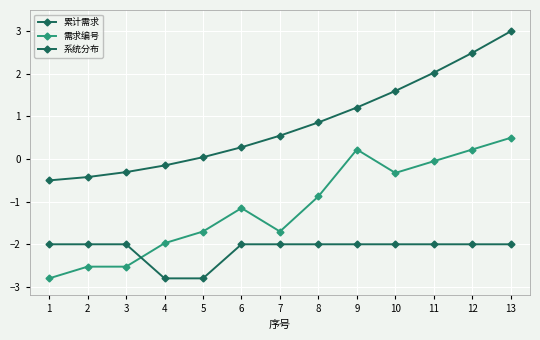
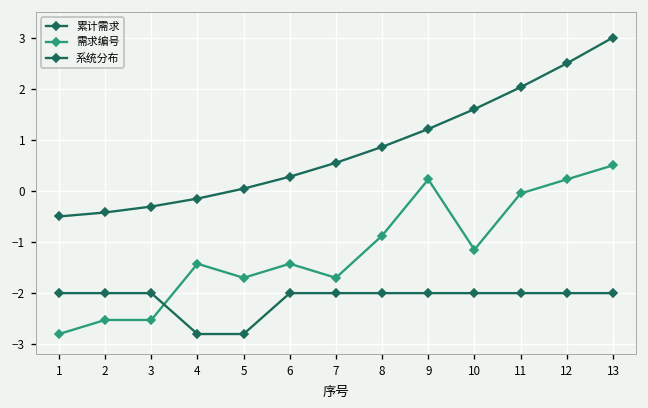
需求编号, 4: -2.0 -> -1.4
需求编号, 6: -1.2 -> -1.4
需求编号, 10: -0.3 -> -1.2
